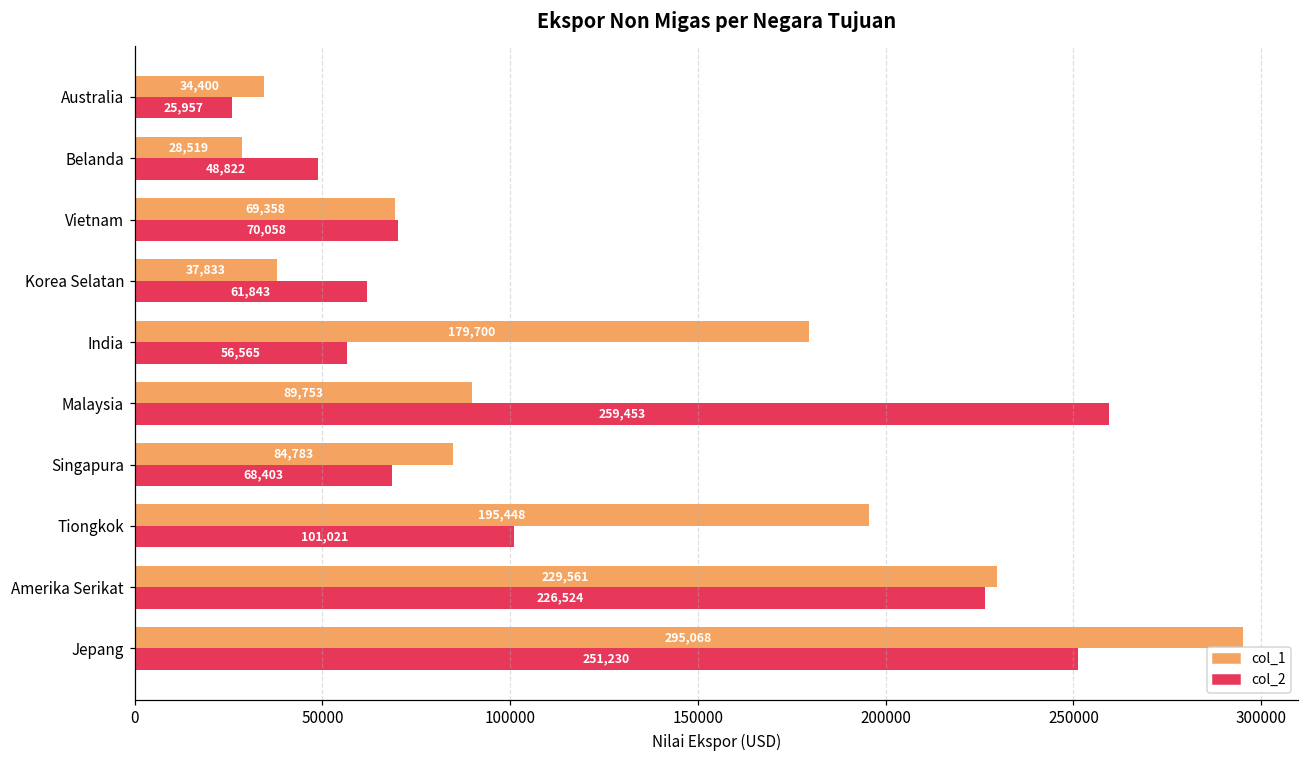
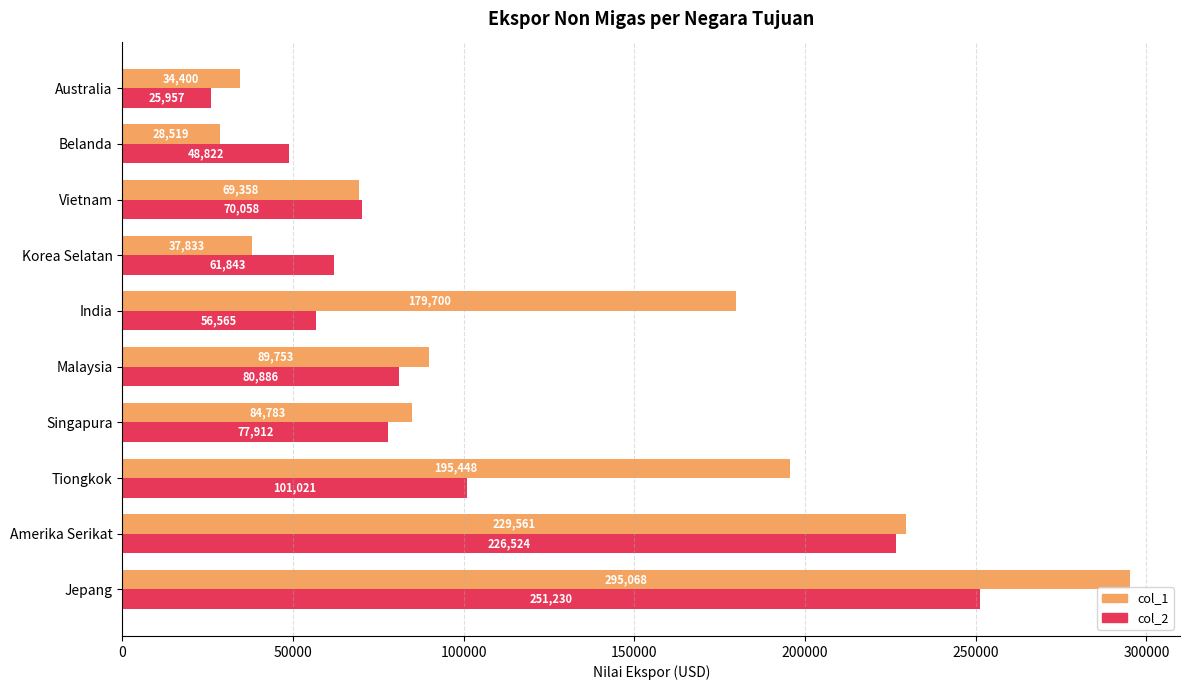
col_2, Malaysia: 259,453 -> 80,886
col_2, Singapura: 68,403 -> 77,912
